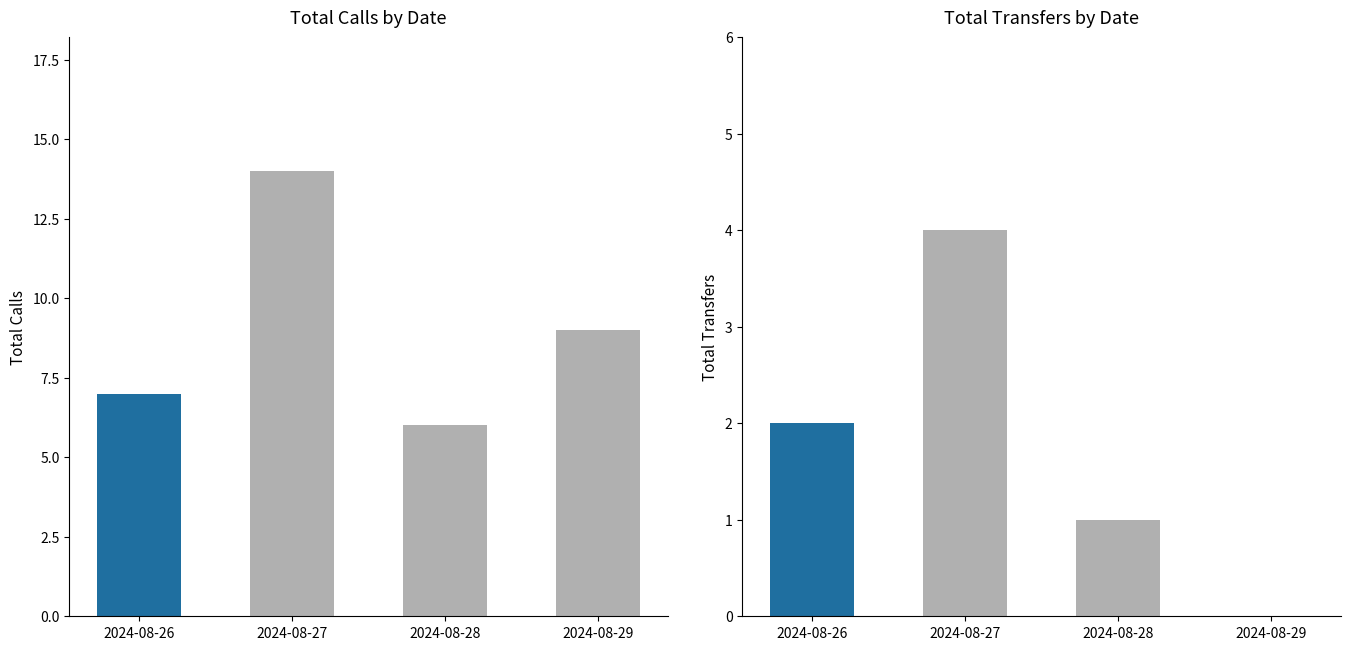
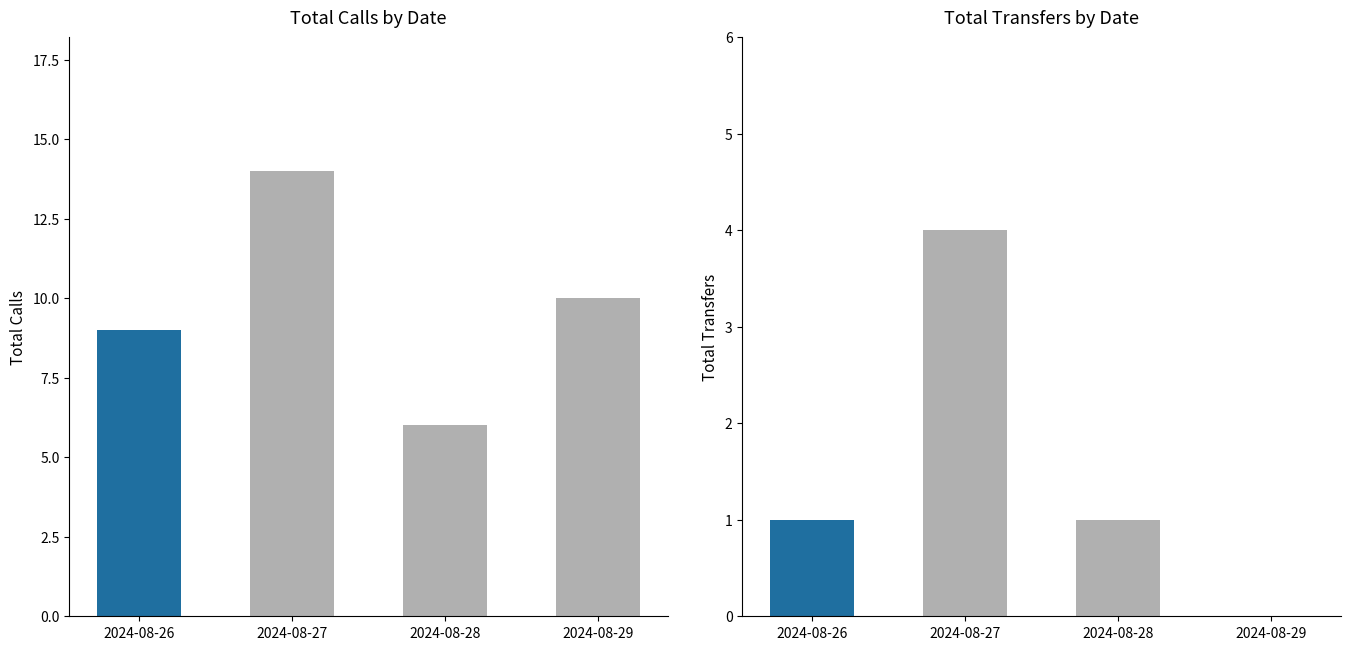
Total Calls by Date, 2024-08-26: 7 -> 9
Total Calls by Date, 2024-08-29: 9 -> 10
Total Transfers by Date, 2024-08-26: 2 -> 1
